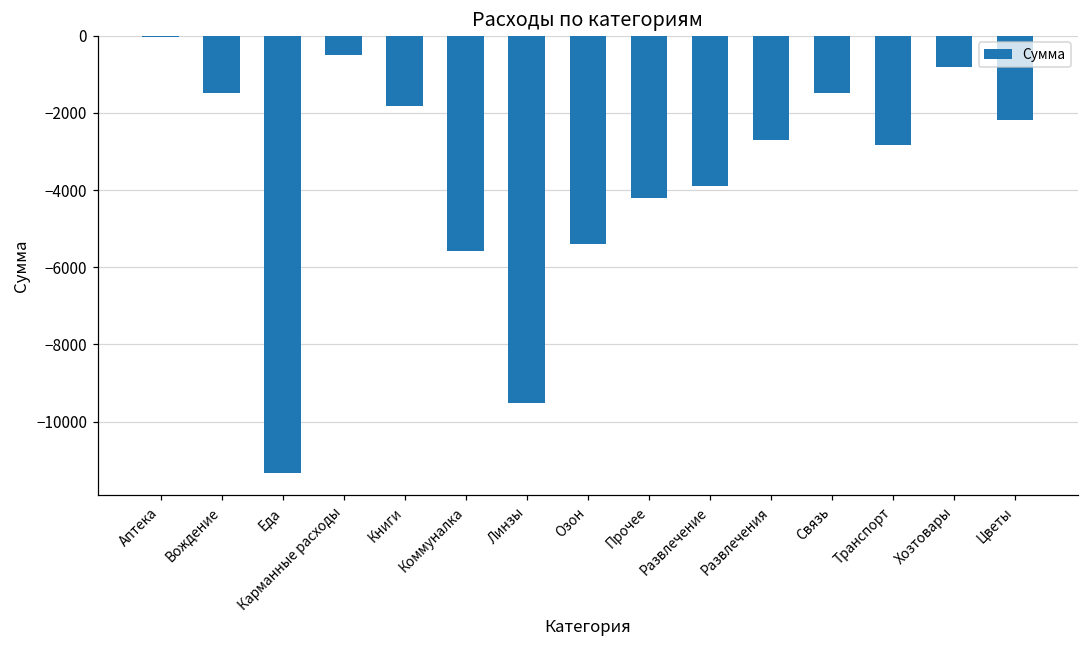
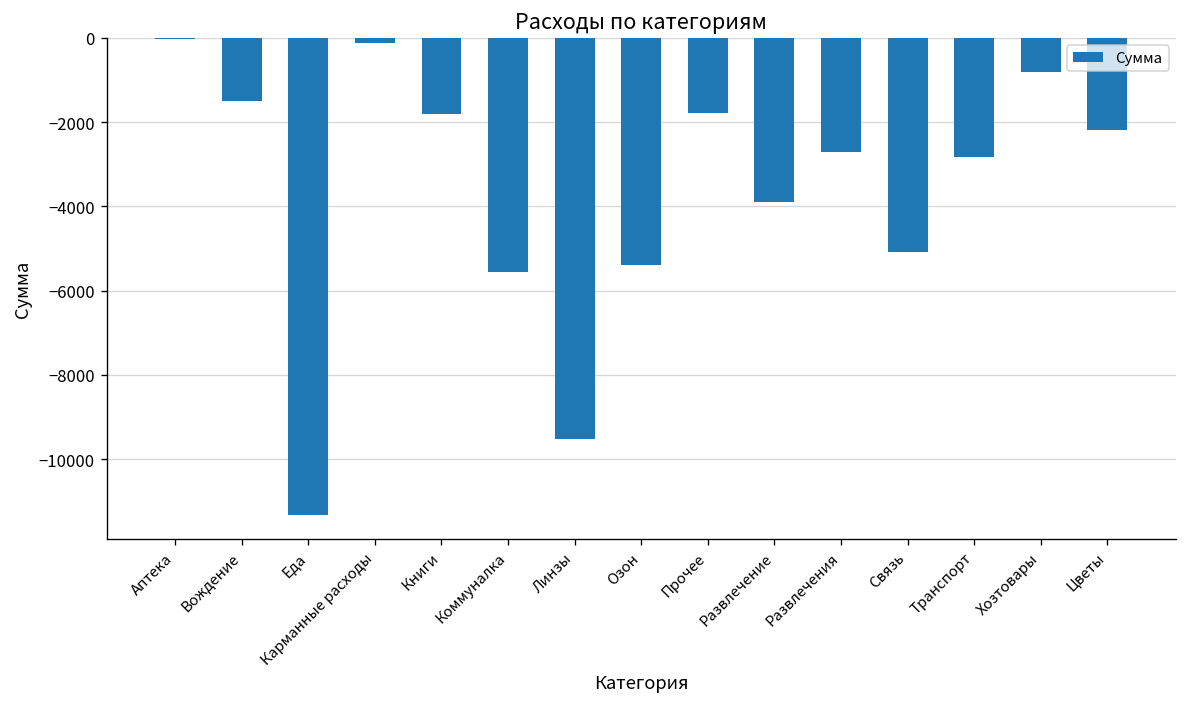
Карманные расходы: -500 -> -100
Прочее: -4200 -> -1800
Связь: -1500 -> -5100
